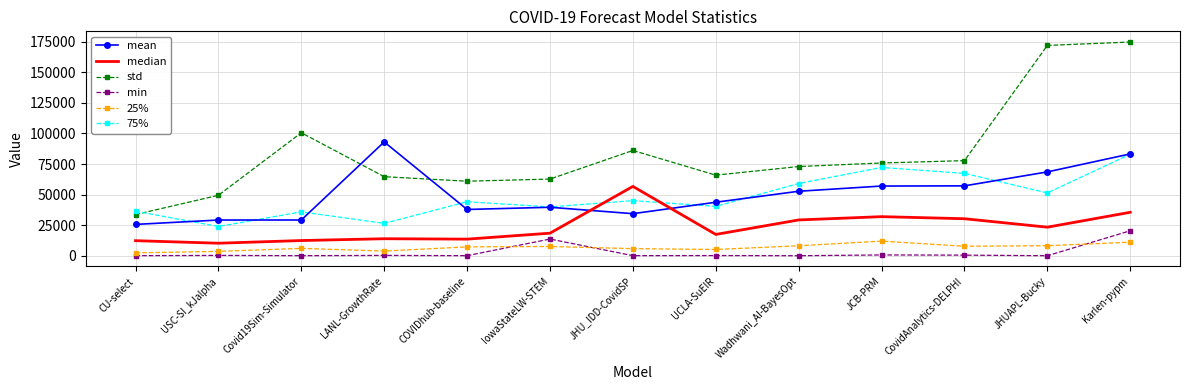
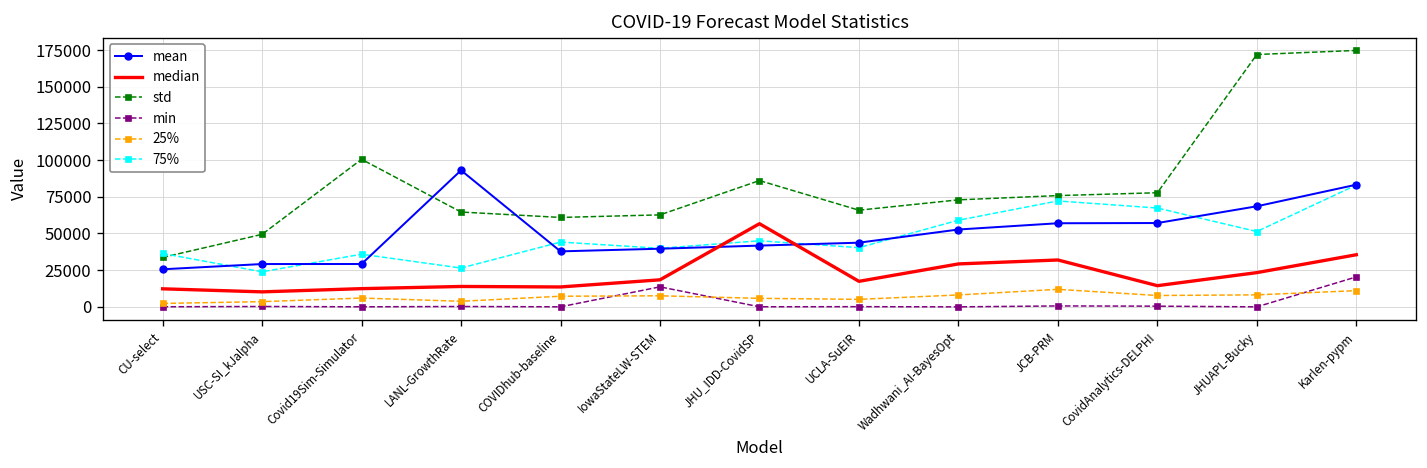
mean, JHU_IDD-CovidSP: 34000 -> 42000
median, CovidAnalytics-DELPHI: 30000 -> 14000
